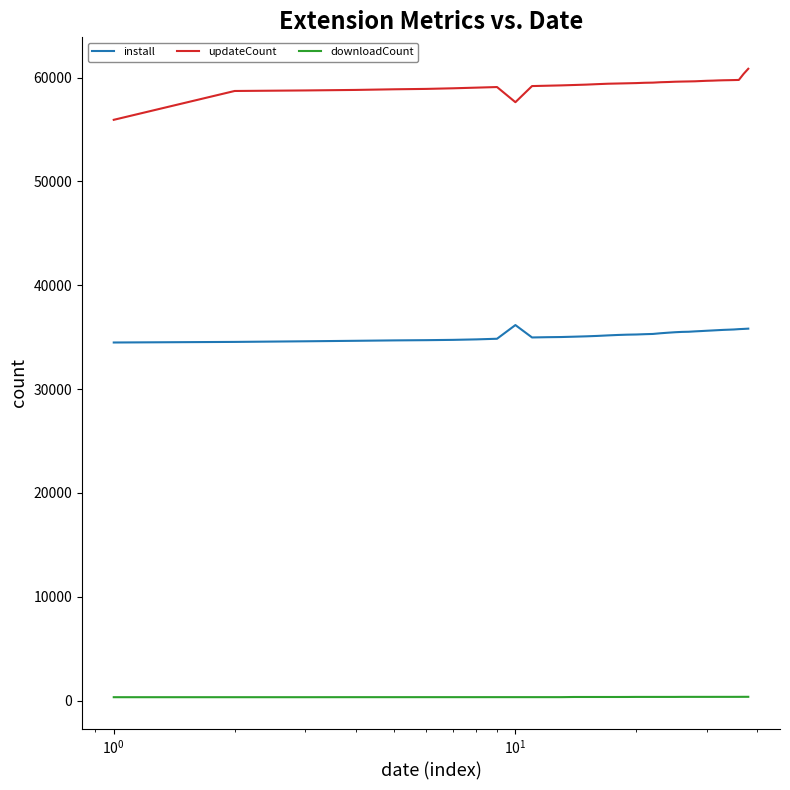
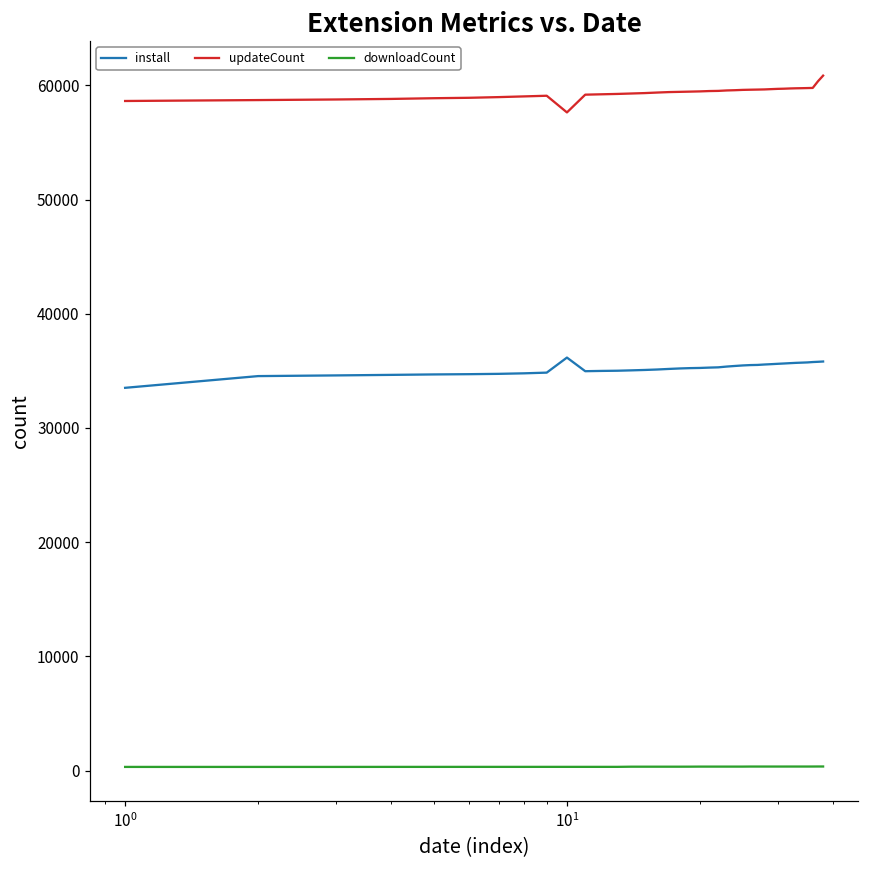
install, 10^0: 34500 -> 33500
updateCount, 10^0: 55900 -> 58600
